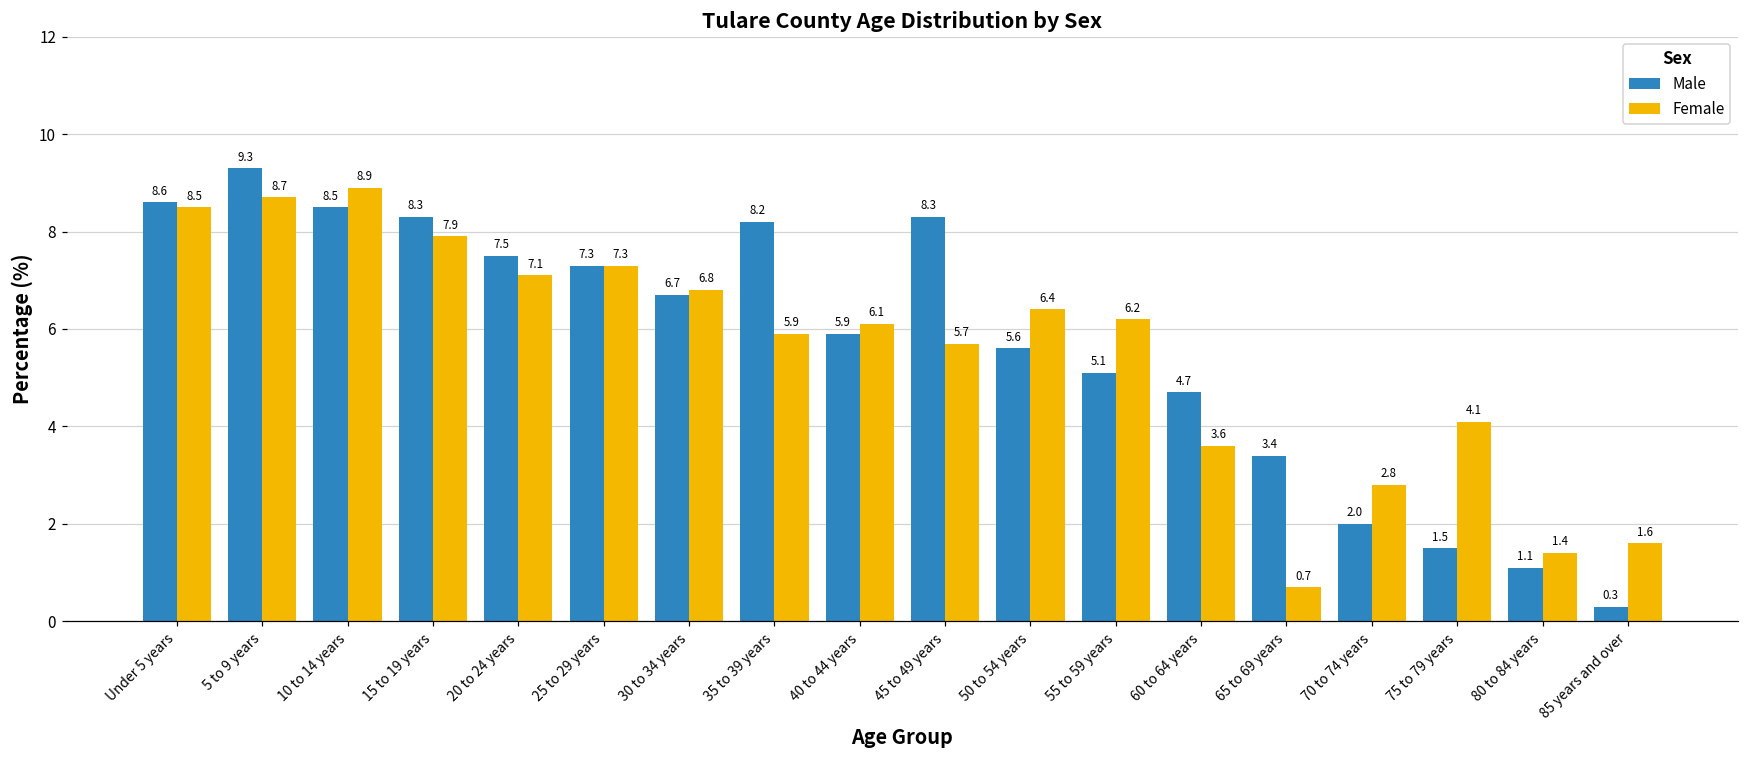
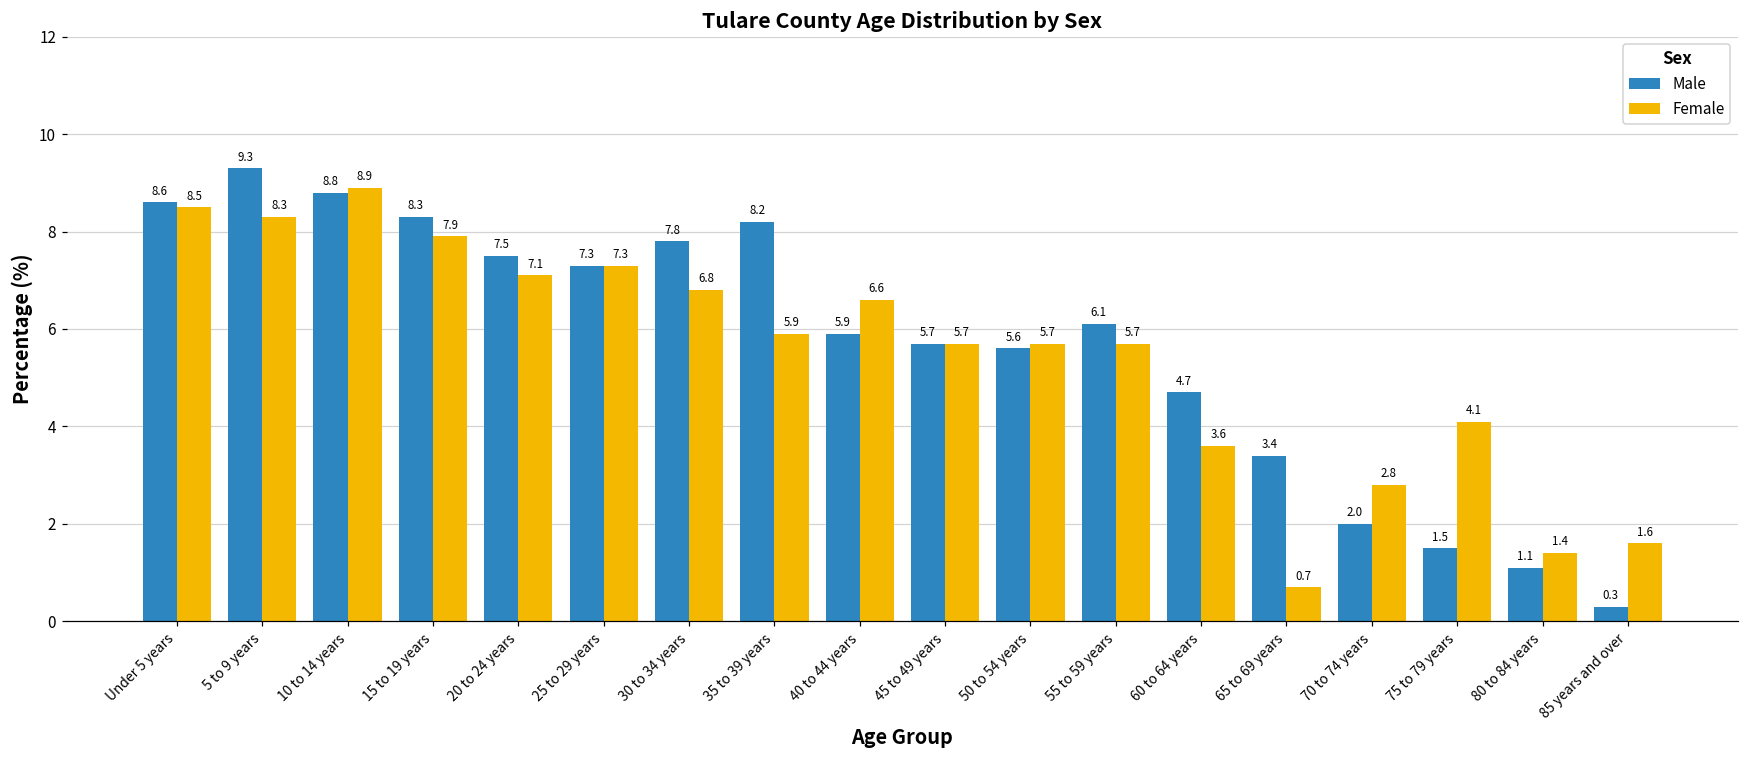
Female, 5 to 9 years: 8.7 -> 8.3
Male, 10 to 14 years: 8.5 -> 8.8
Male, 30 to 34 years: 6.7 -> 7.8
Female, 40 to 44 years: 6.1 -> 6.6
Male, 45 to 49 years: 8.3 -> 5.7
Female, 50 to 54 years: 6.4 -> 5.7
Male, 55 to 59 years: 5.1 -> 6.1
Female, 55 to 59 years: 6.2 -> 5.7
